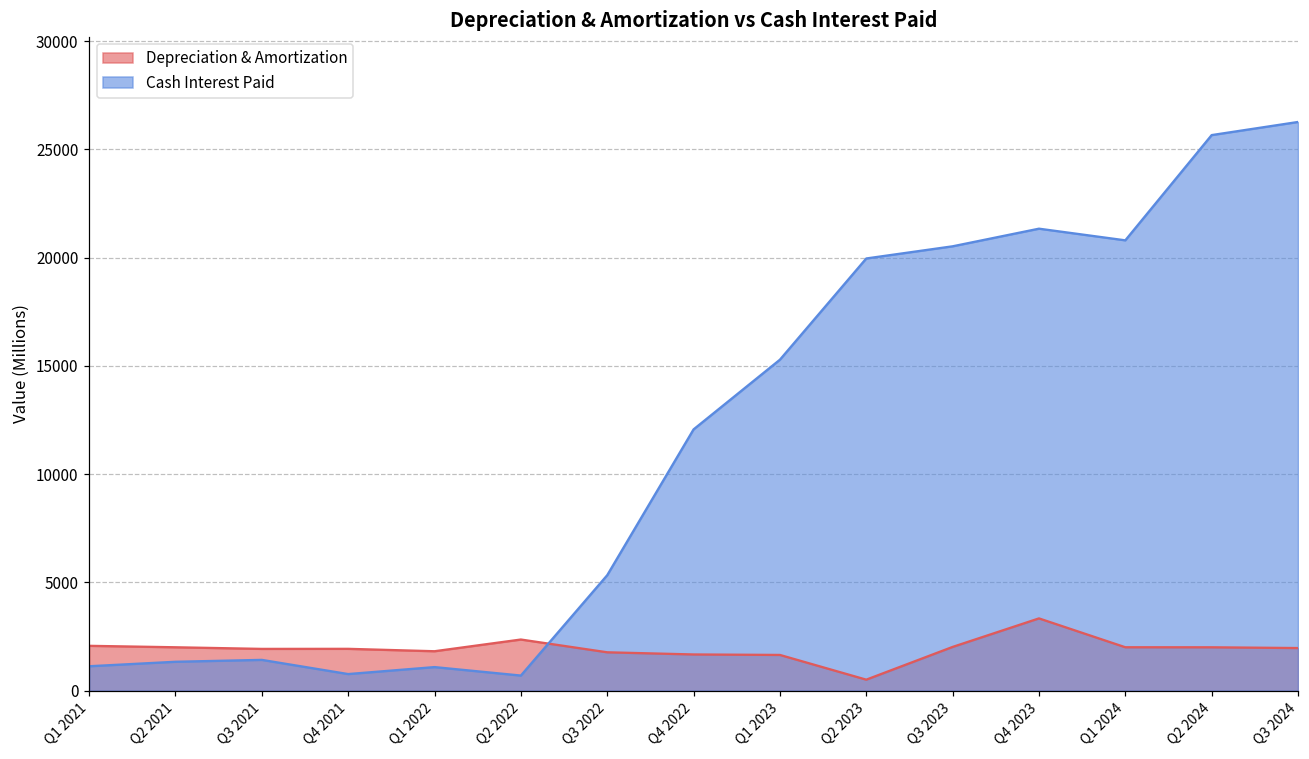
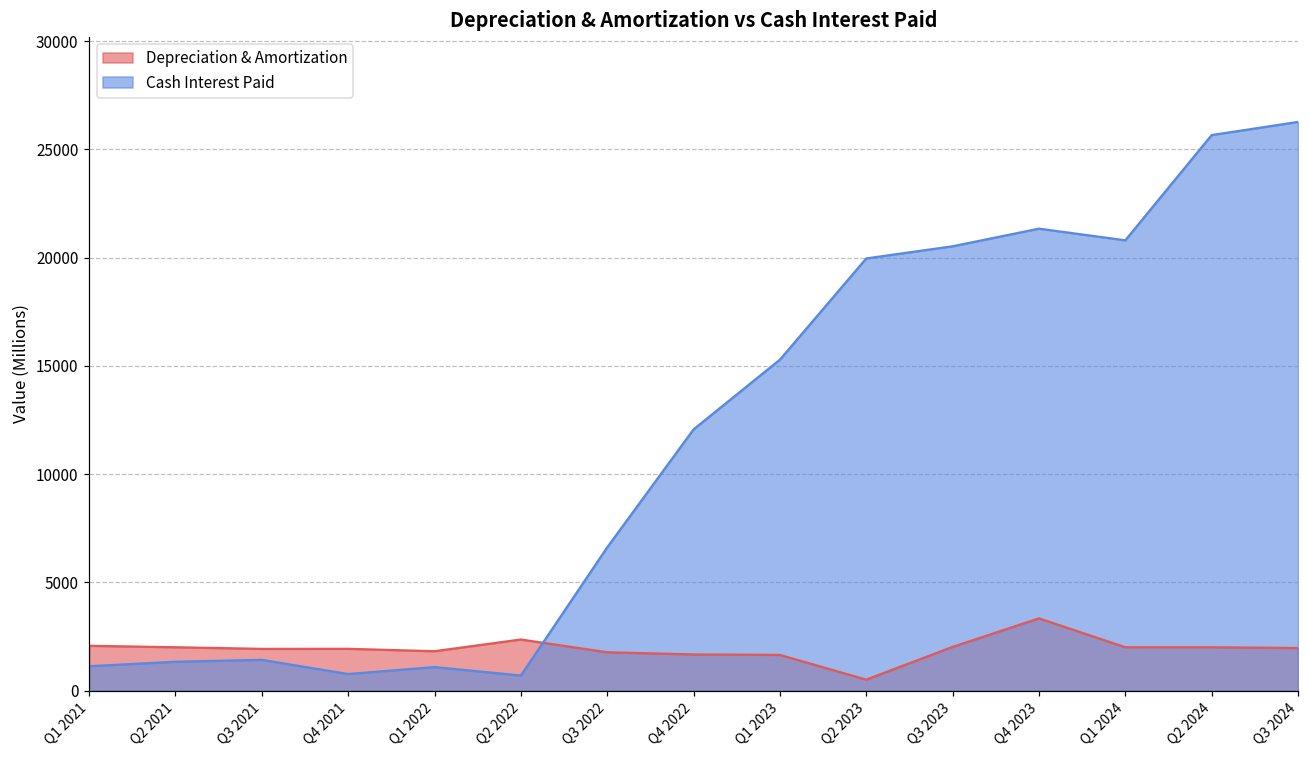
Cash Interest Paid, Q3 2022: 5300 -> 6600
